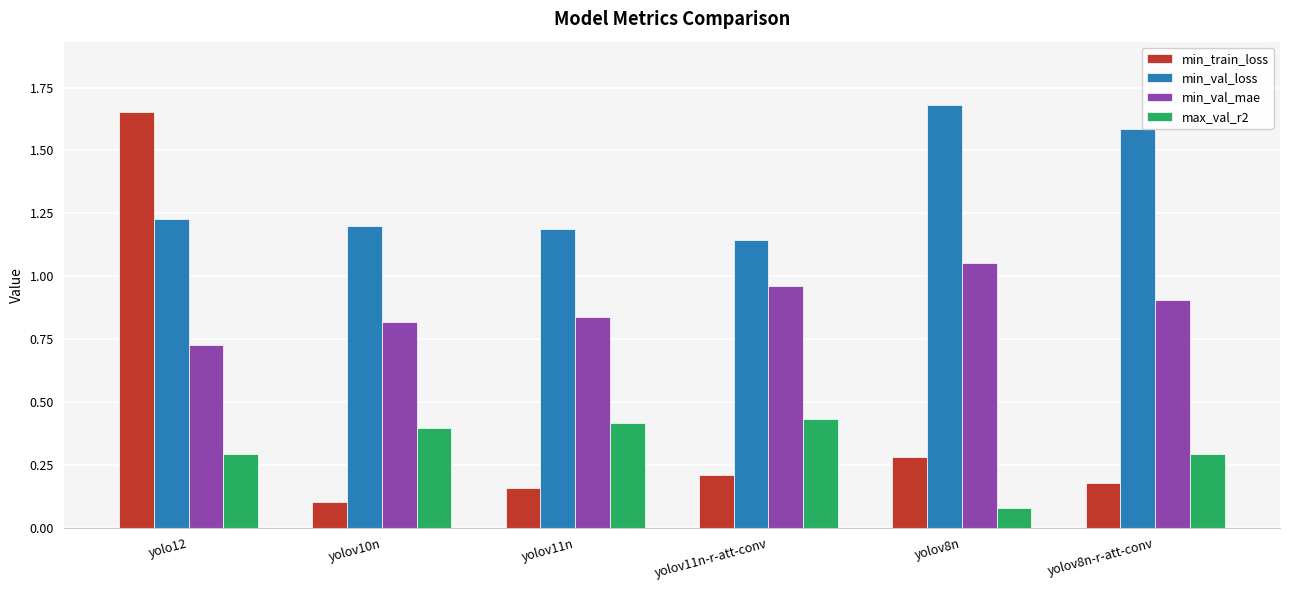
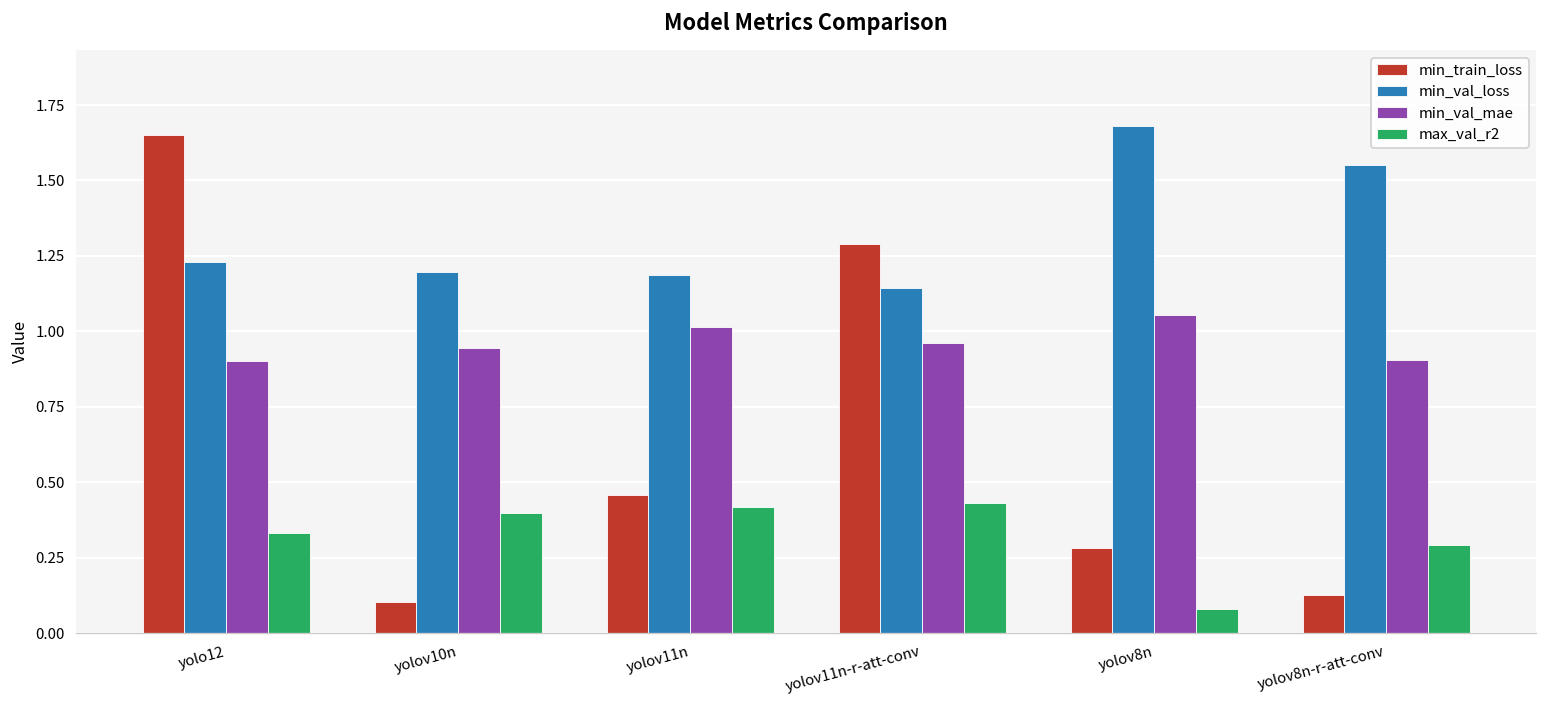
min_val_mae, yolo12: 0.73 -> 0.90
max_val_r2, yolo12: 0.29 -> 0.33
min_val_mae, yolov10n: 0.82 -> 0.95
min_train_loss, yolov11n: 0.16 -> 0.46
min_val_mae, yolov11n: 0.84 -> 1.02
min_train_loss, yolov11n-r-att-conv: 0.21 -> 1.29
min_train_loss, yolov8n-r-att-conv: 0.18 -> 0.13
min_val_loss, yolov8n-r-att-conv: 1.59 -> 1.55
